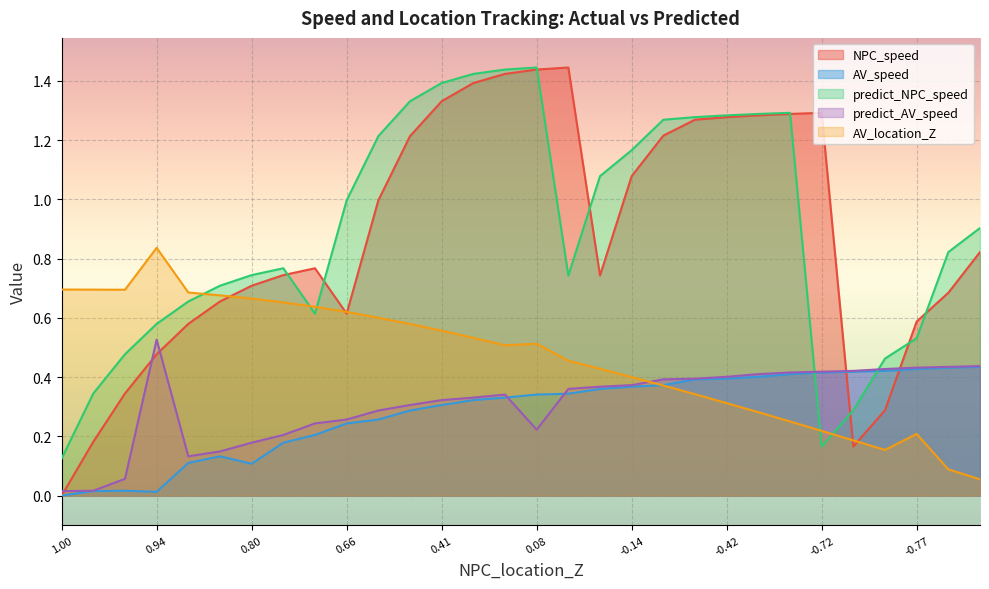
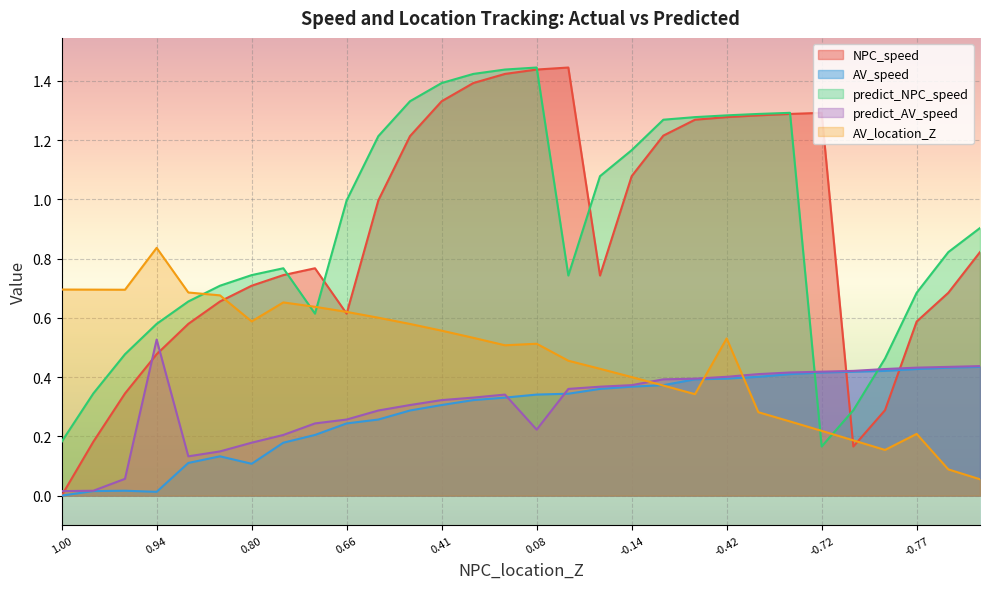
predict_NPC_speed, 1.00: 0.13 -> 0.18
AV_location_Z, 0.80: 0.67 -> 0.59
AV_location_Z, -0.42: 0.31 -> 0.53
predict_NPC_speed, -0.77: 0.53 -> 0.68
